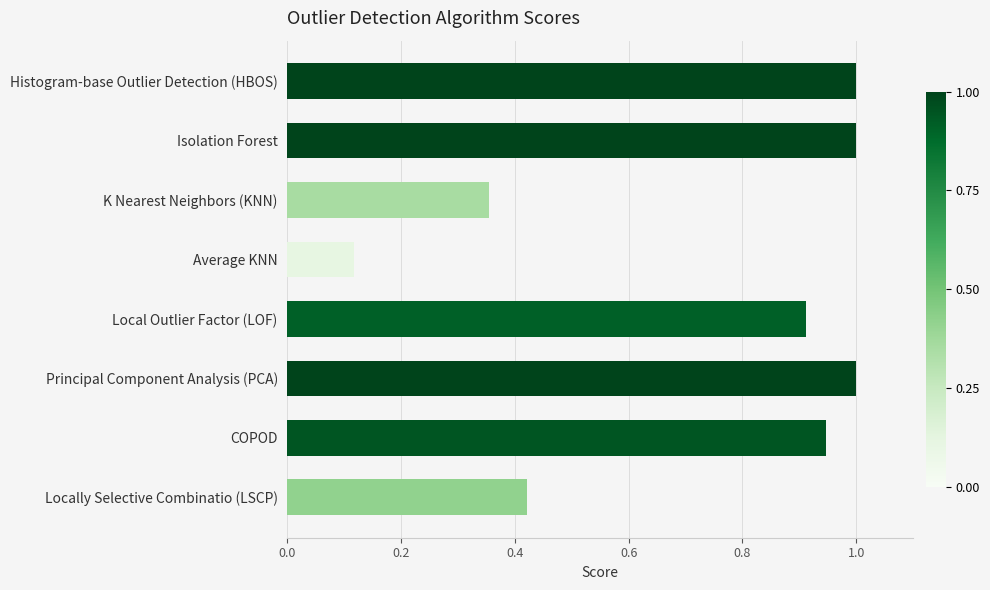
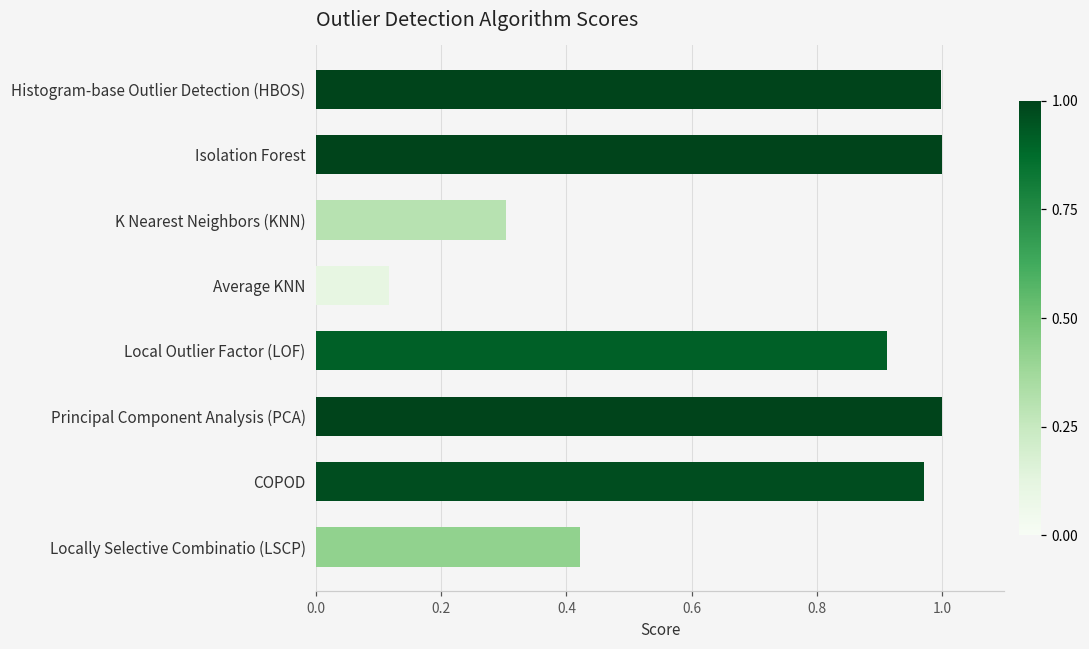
K Nearest Neighbors (KNN): 0.35 -> 0.30
COPOD: 0.95 -> 0.97
